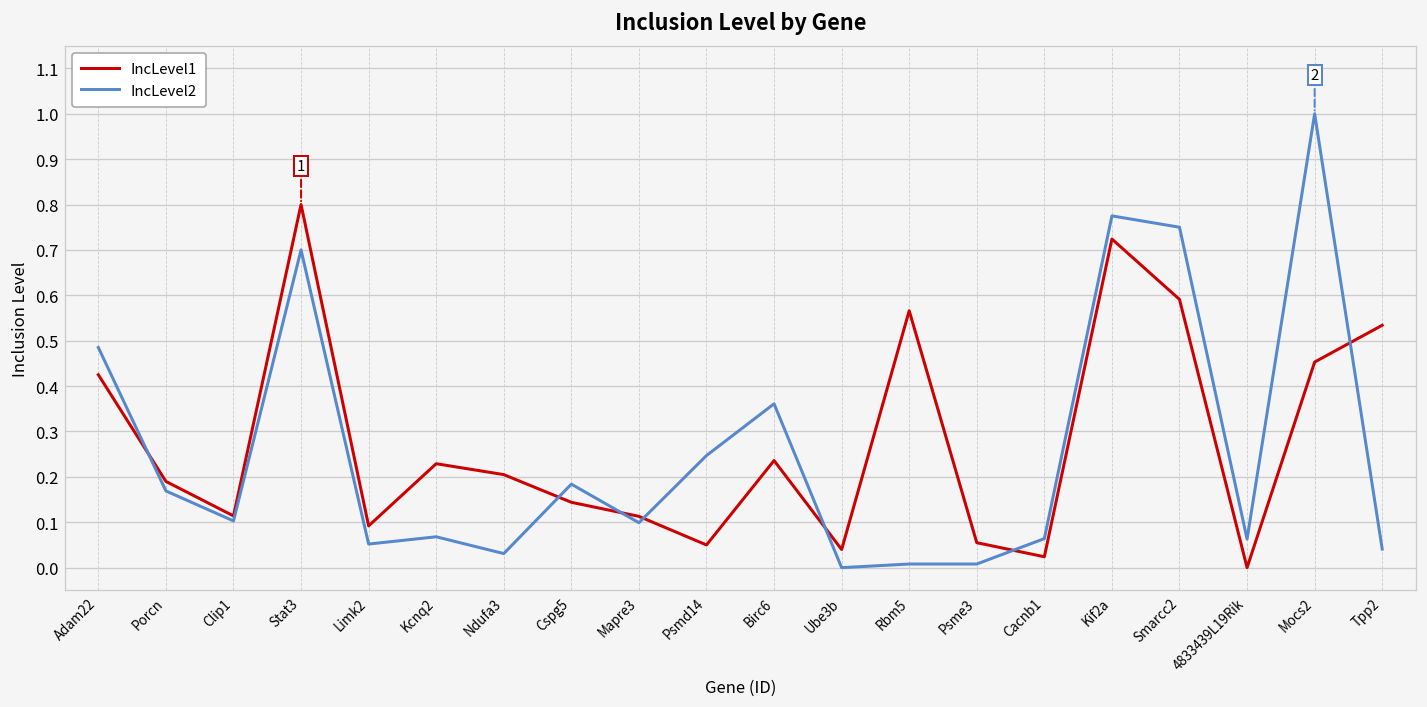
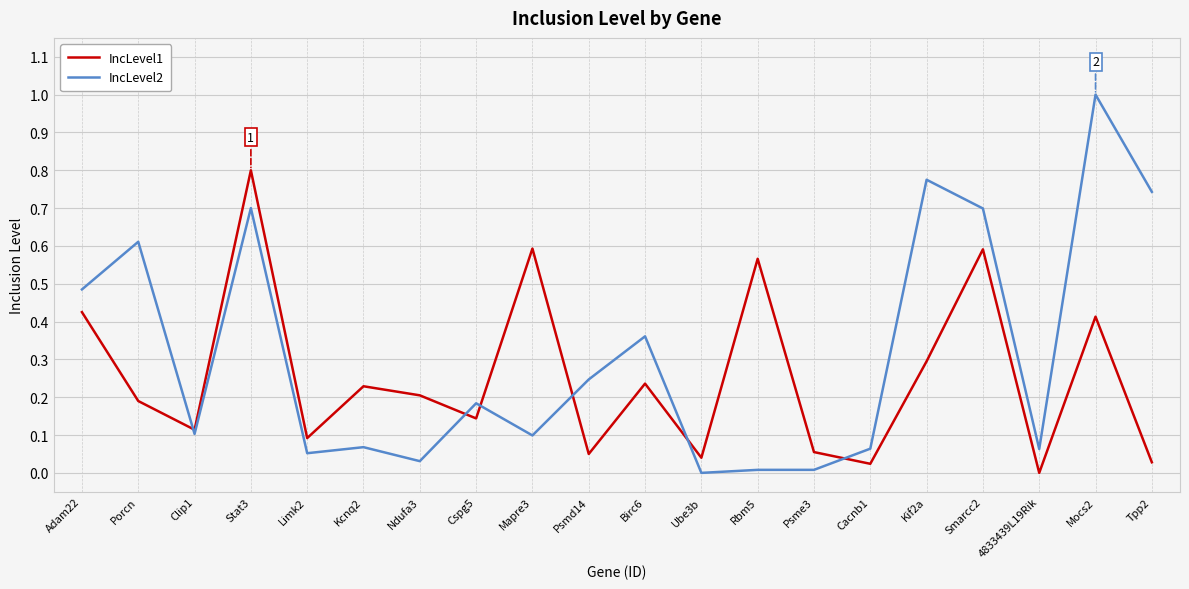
IncLevel2, Porcn: 0.17 -> 0.61
IncLevel1, Mapre3: 0.11 -> 0.59
IncLevel1, Kif2a: 0.72 -> 0.30
IncLevel2, Smarcc2: 0.75 -> 0.70
IncLevel1, Mocs2: 0.45 -> 0.41
IncLevel1, Tpp2: 0.53 -> 0.03
IncLevel2, Tpp2: 0.04 -> 0.74
